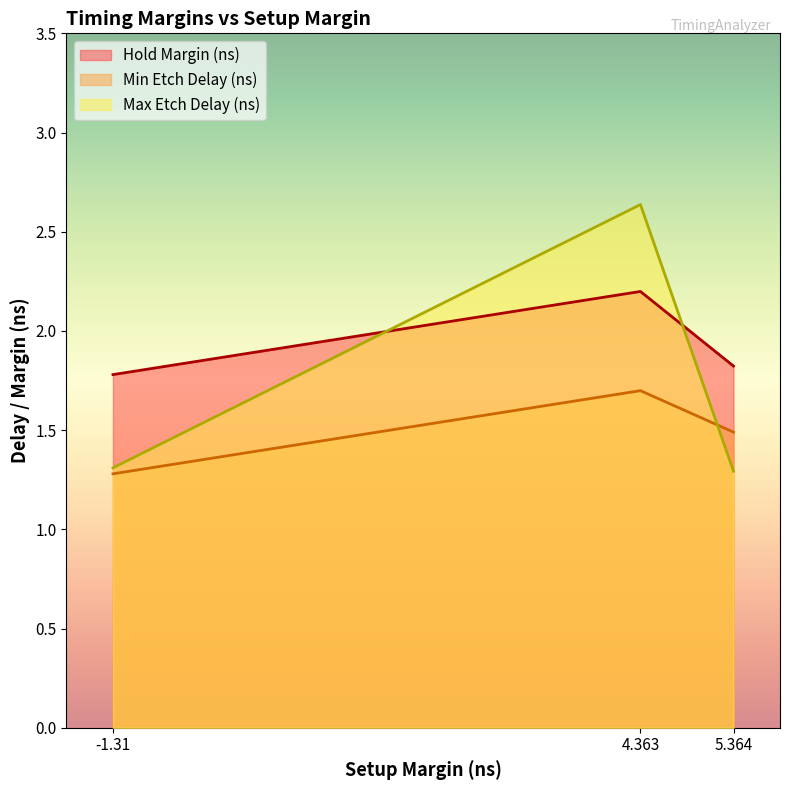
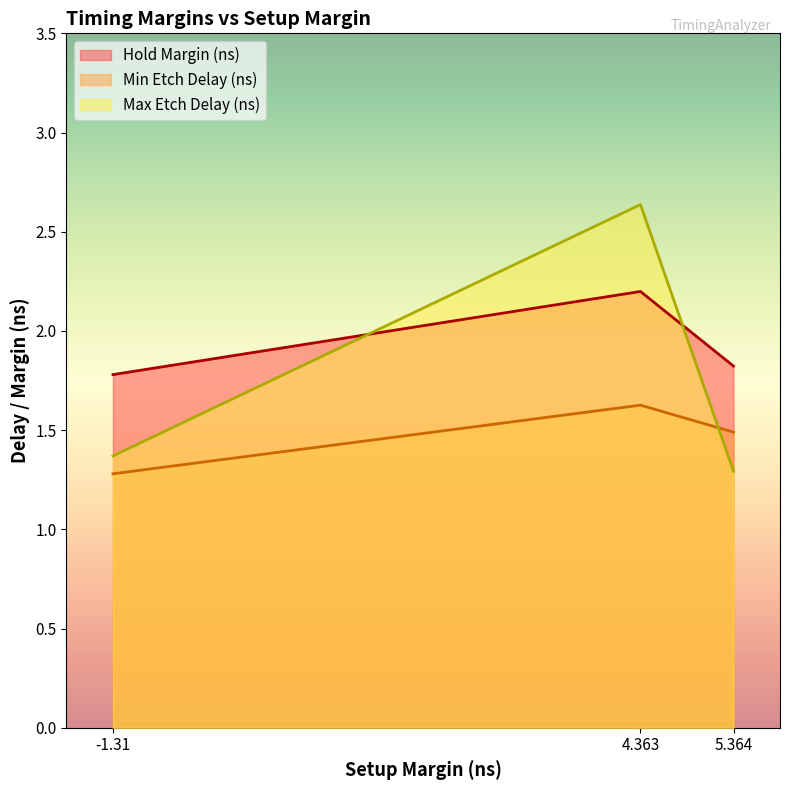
Max Etch Delay (ns), -1.31: 1.31 -> 1.37
Min Etch Delay (ns), 4.363: 1.70 -> 1.63
